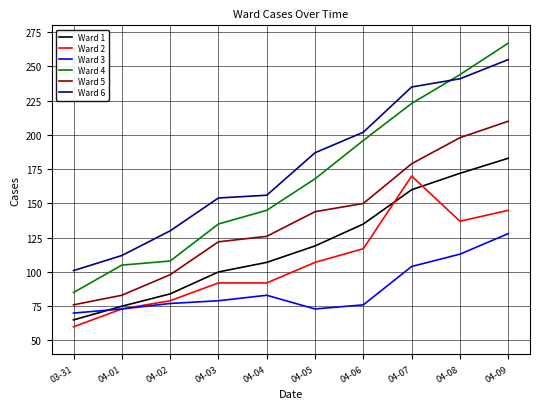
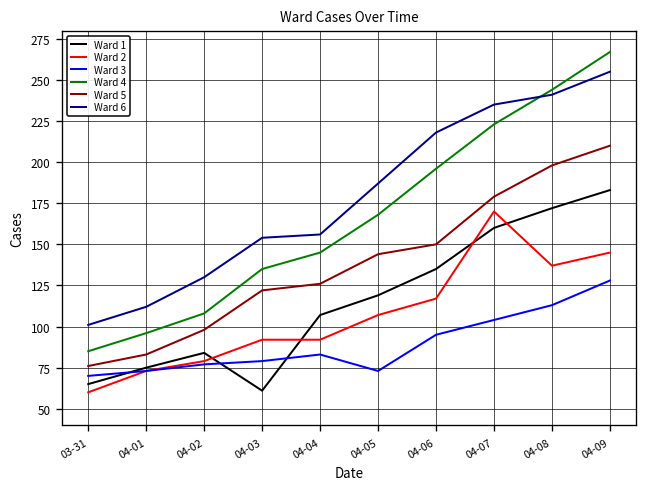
Ward 4, 04-01: 105 -> 96
Ward 1, 04-03: 100 -> 61
Ward 3, 04-06: 76 -> 95
Ward 6, 04-06: 202 -> 218
